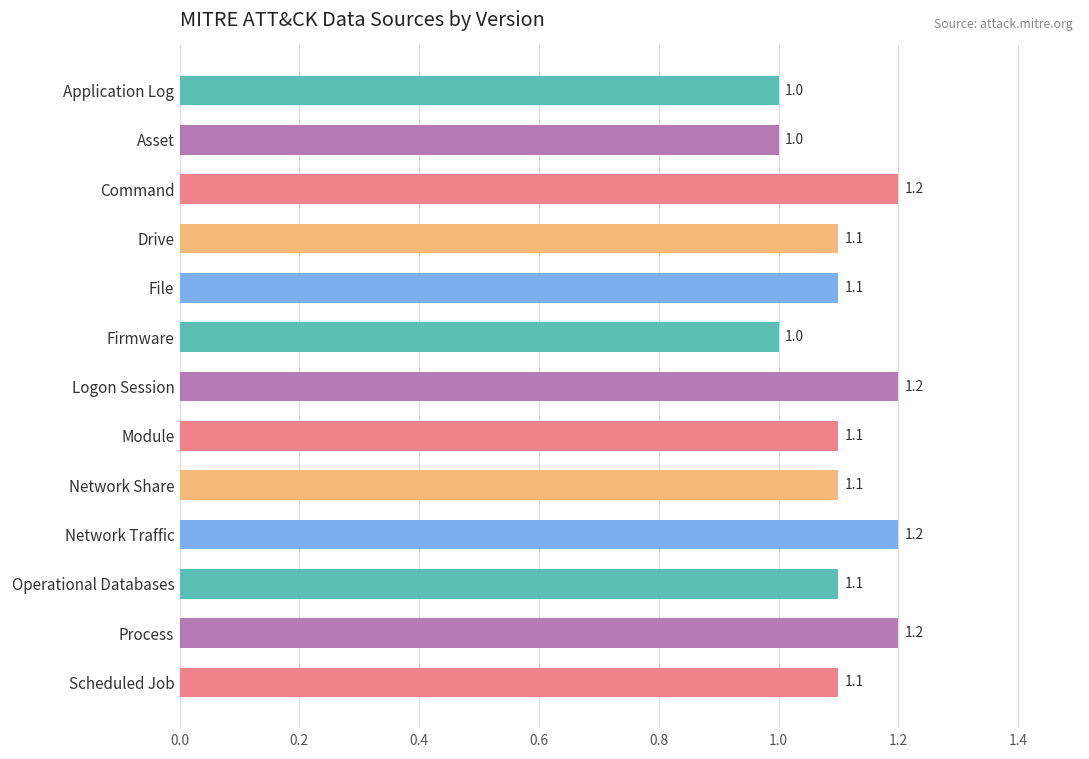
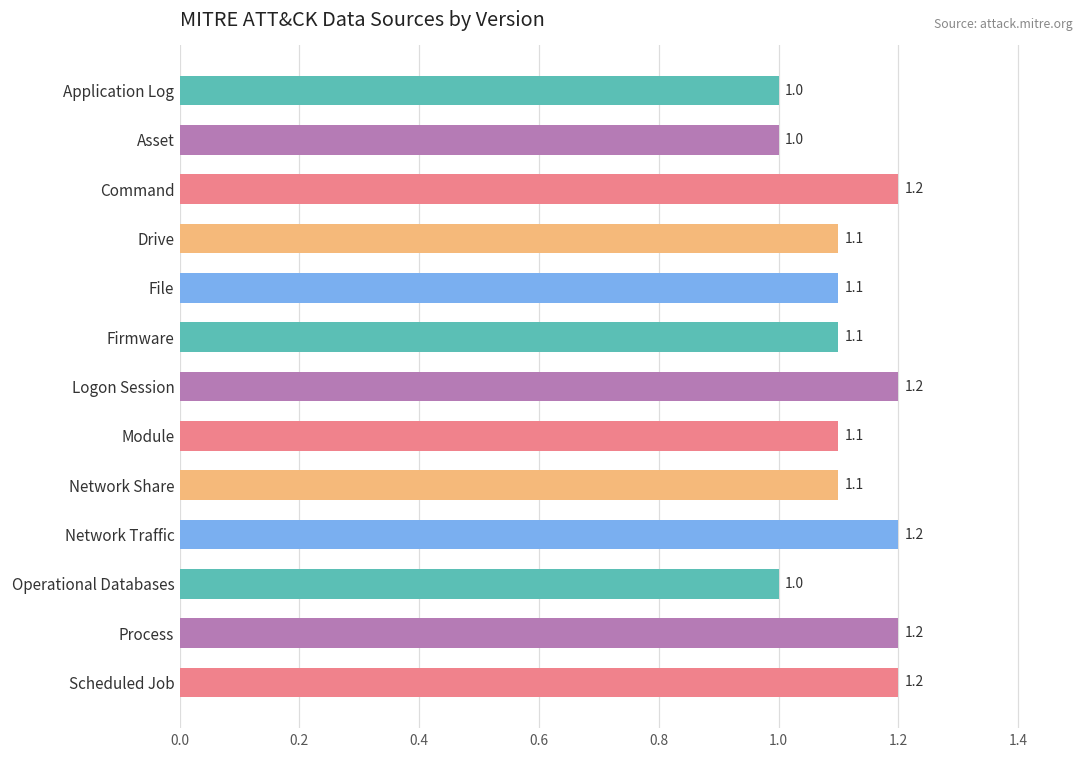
Firmware: 1.0 -> 1.1
Operational Databases: 1.1 -> 1.0
Scheduled Job: 1.1 -> 1.2
